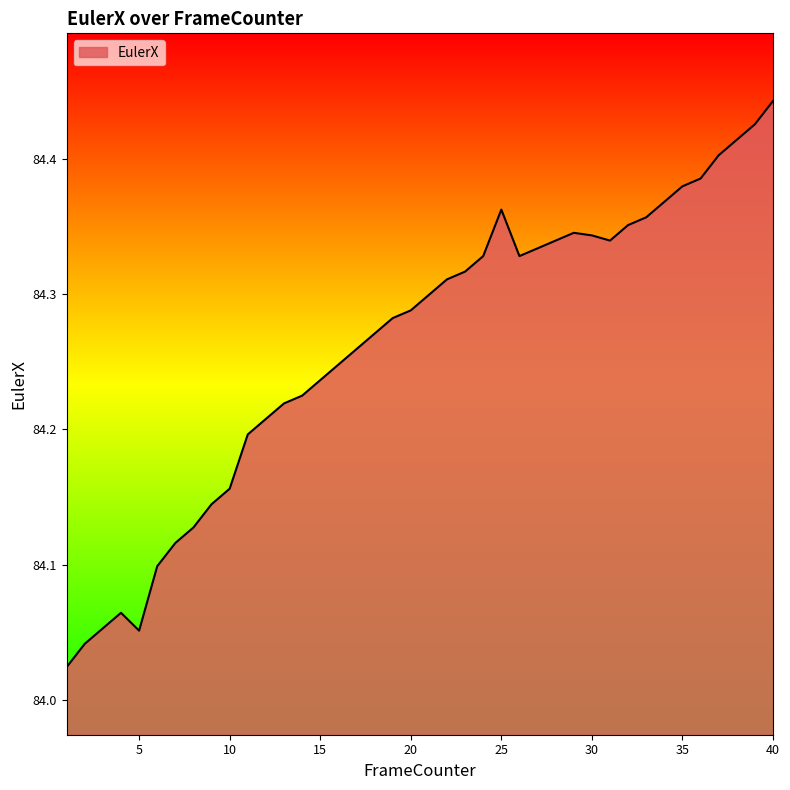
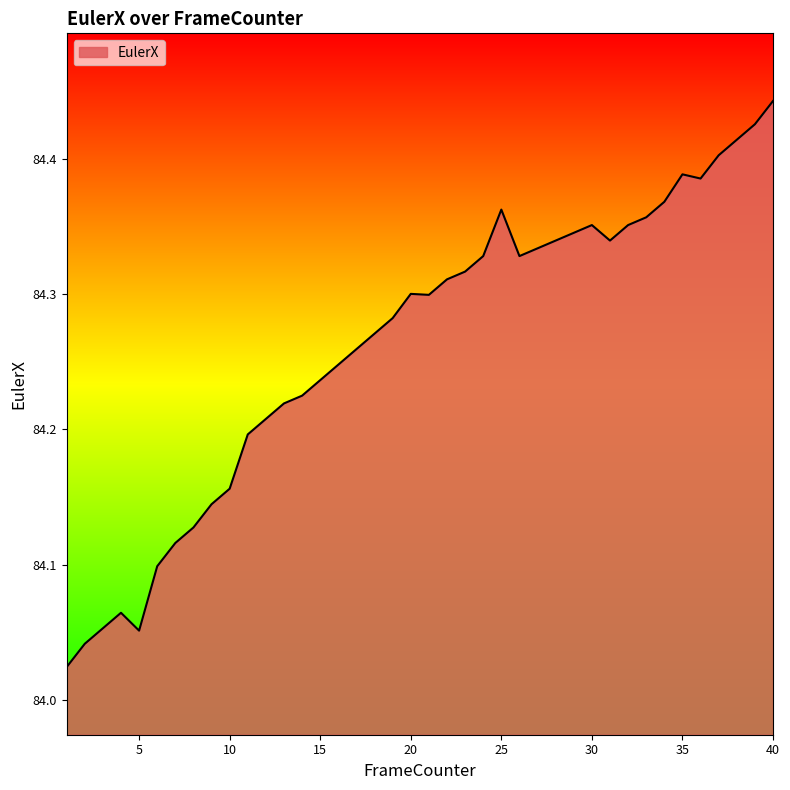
20: 84.288 -> 84.300
30: 84.343 -> 84.351
35: 84.380 -> 84.388
